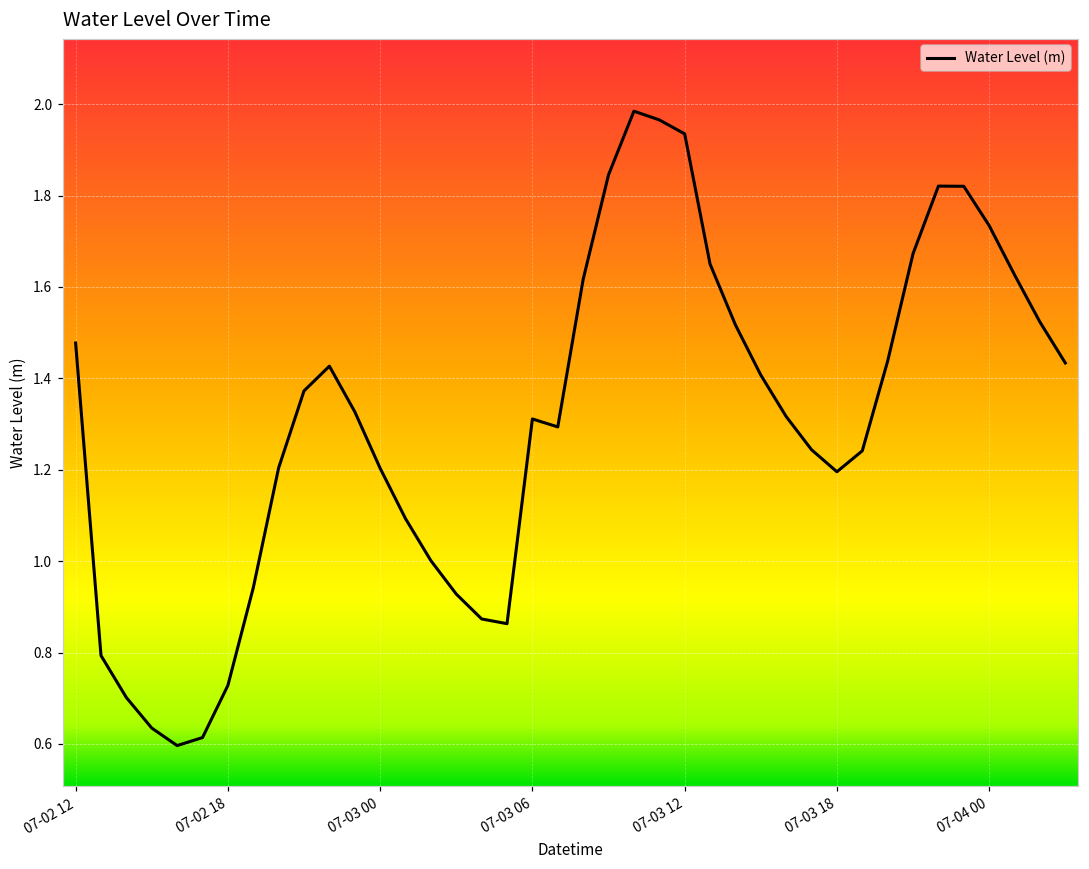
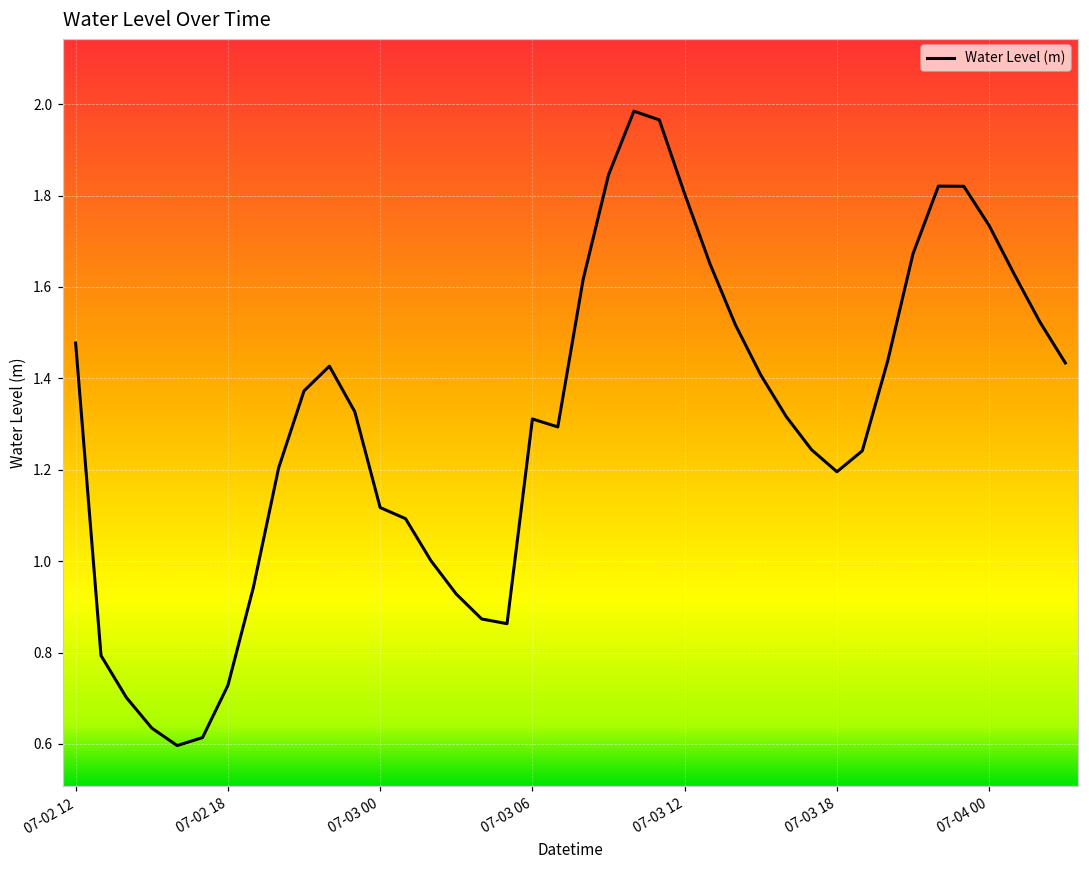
07-03 00: 1.20 -> 1.12
07-03 12: 1.94 -> 1.80
